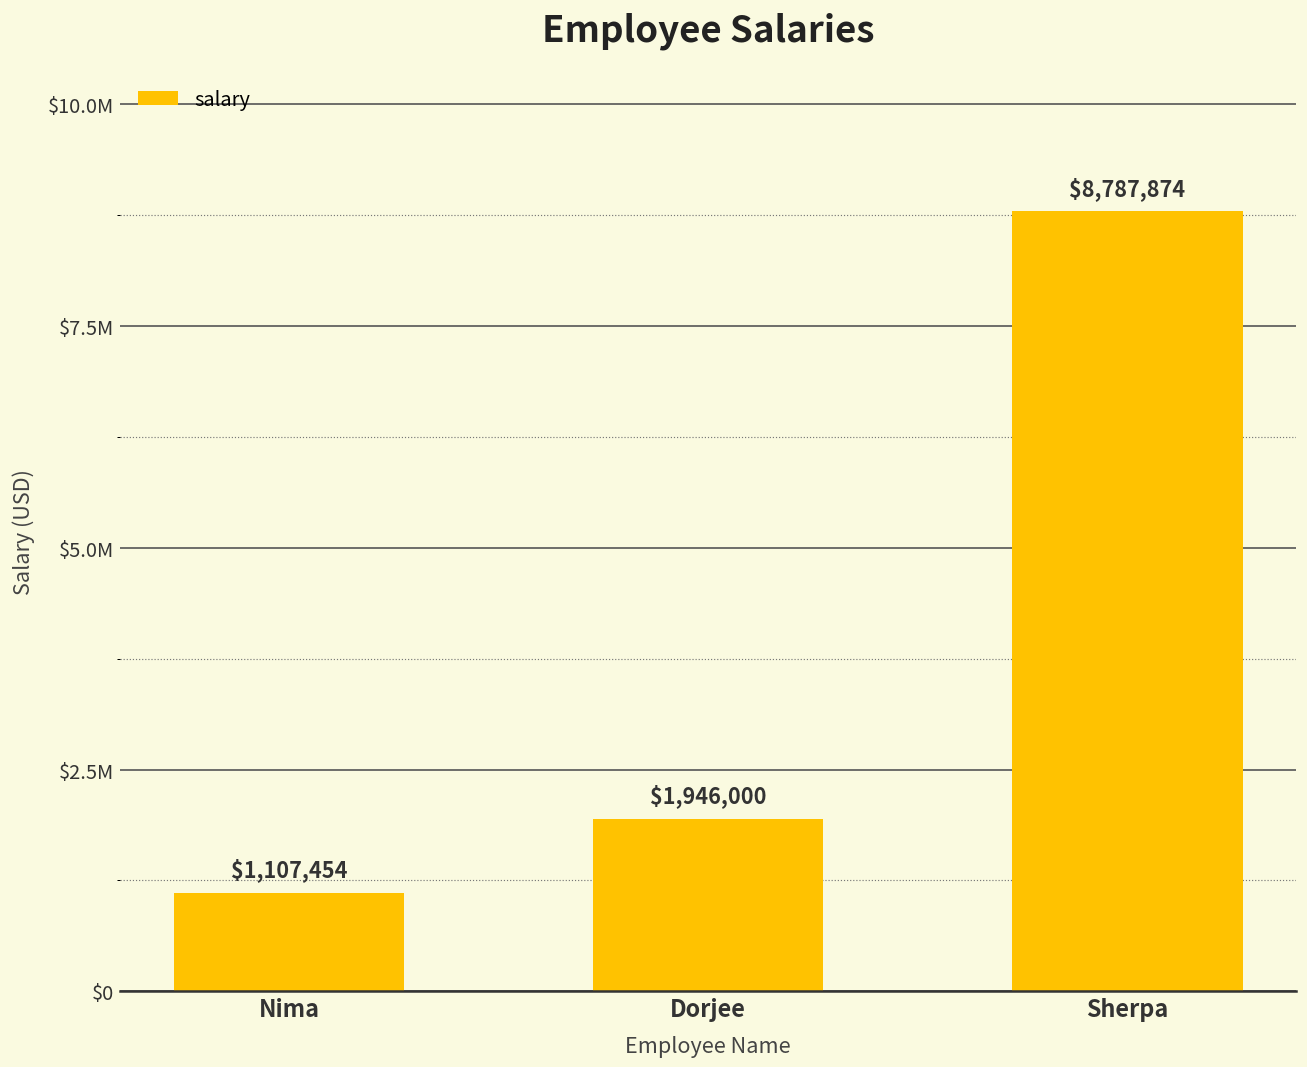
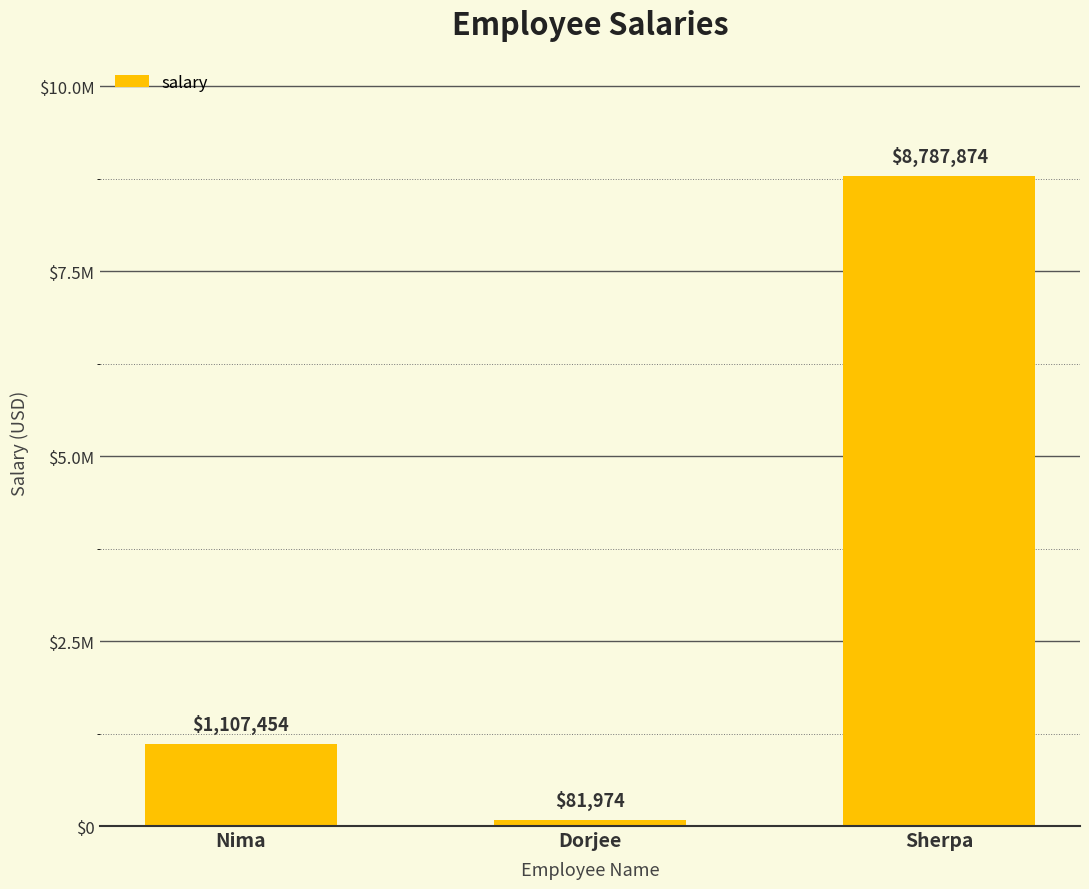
Dorjee: $1,946,000 -> $81,974
